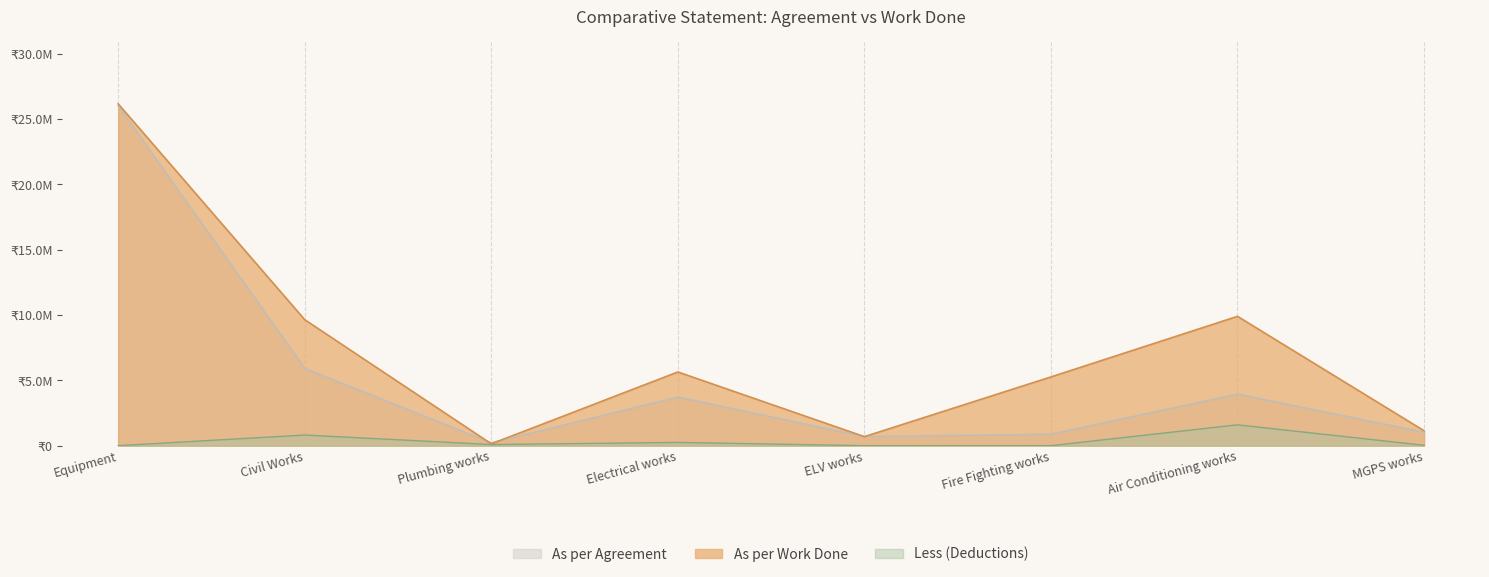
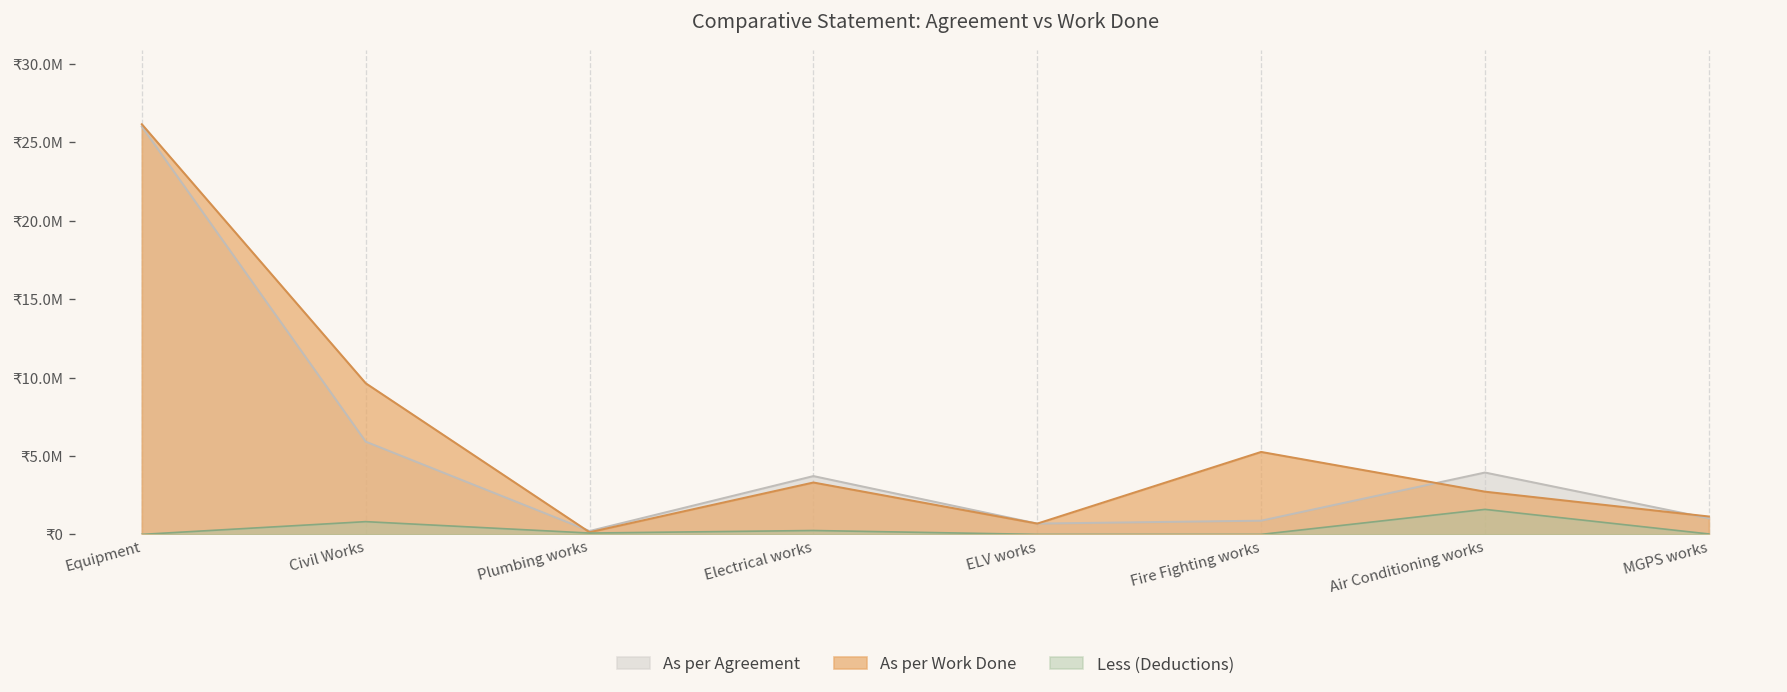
As per Work Done, Electrical works: ₹5600000 -> ₹3300000
As per Work Done, Air Conditioning works: ₹9900000 -> ₹2700000
